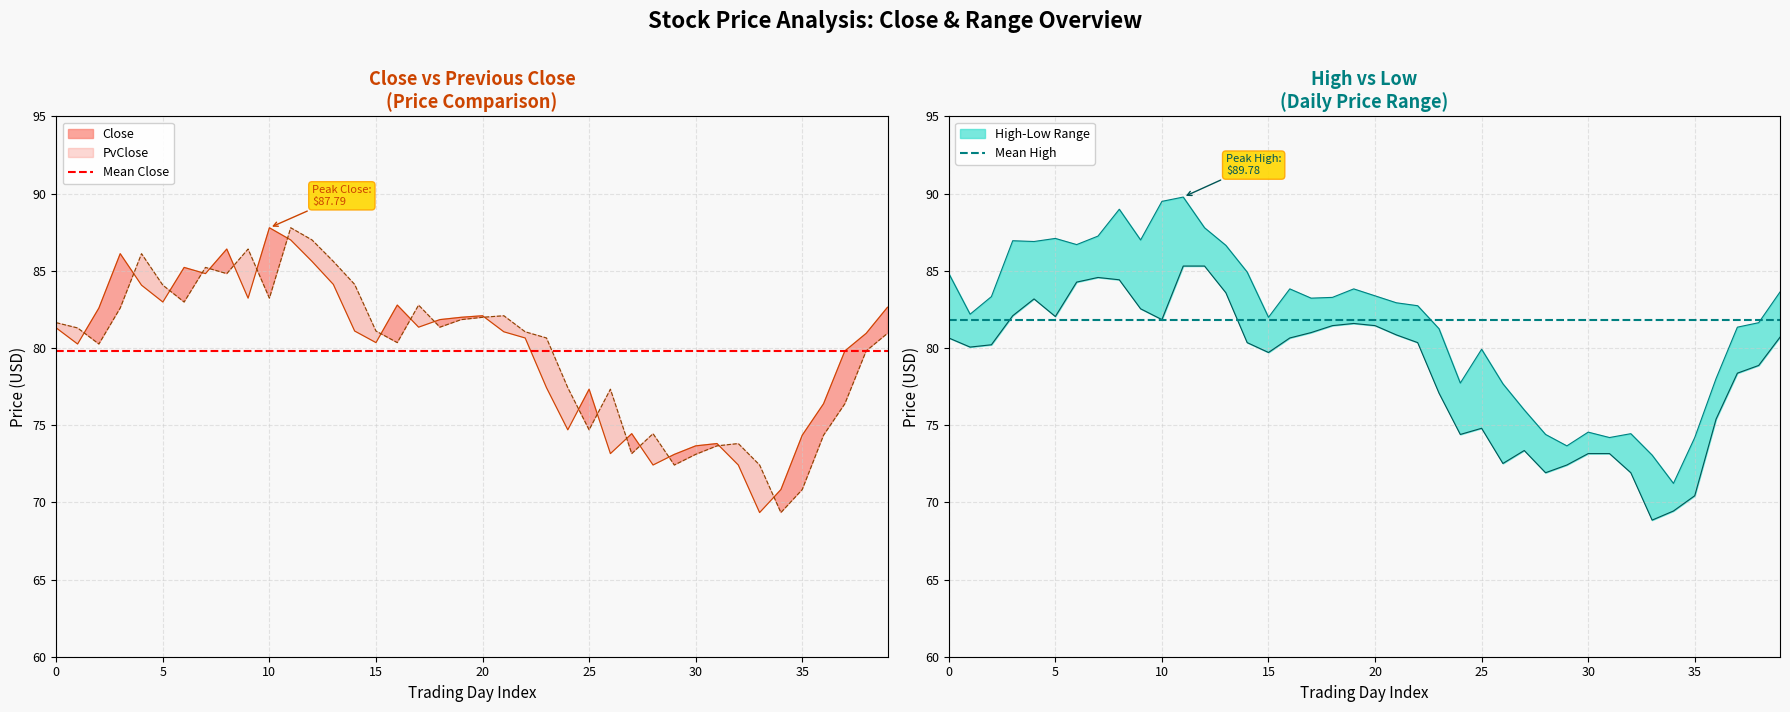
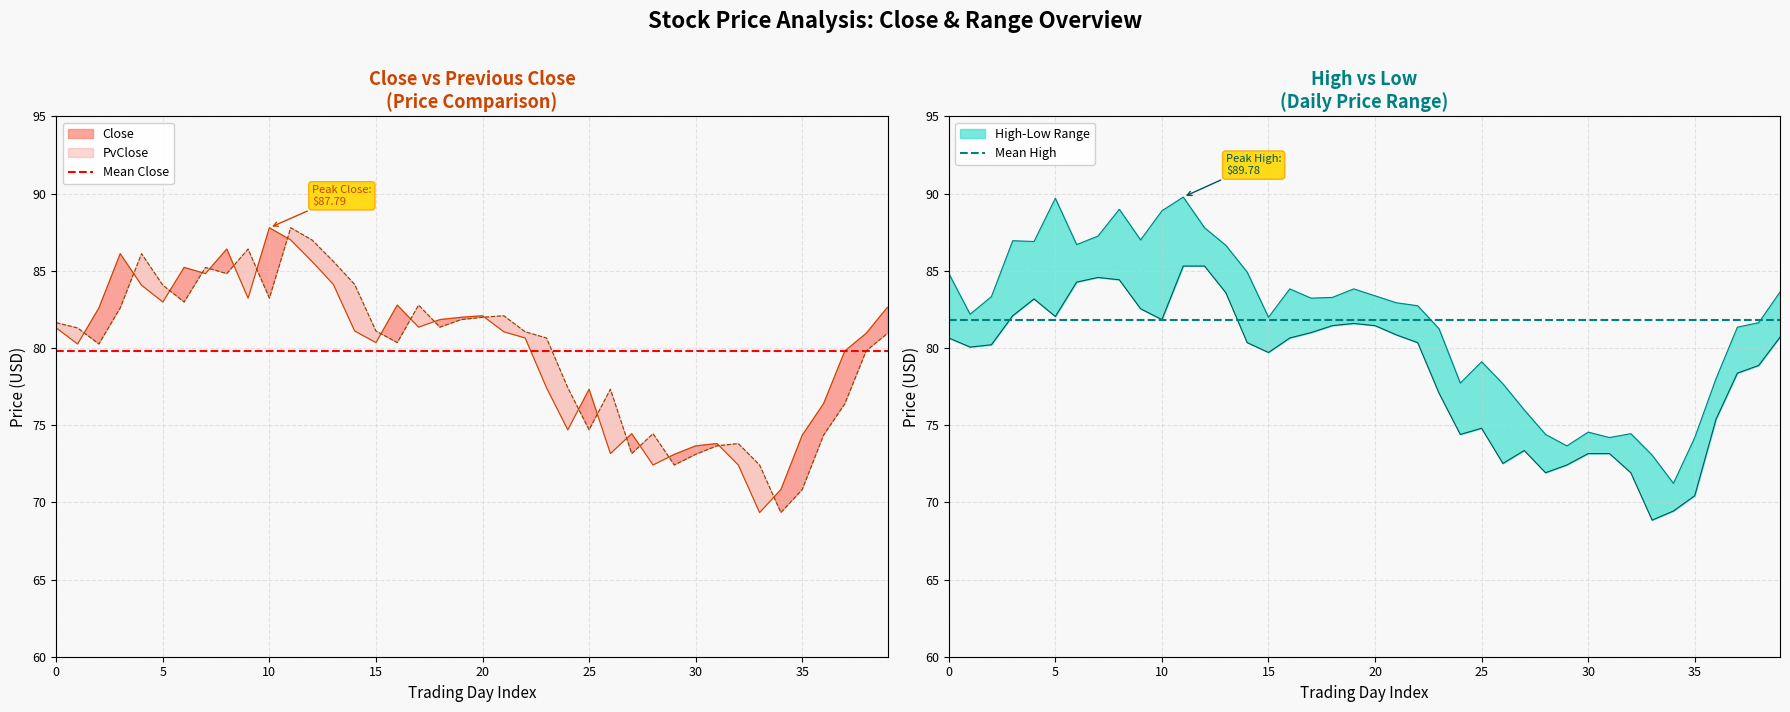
High vs Low (Daily Price Range), High-Low Range, 5: 87.1 -> 89.7
High vs Low (Daily Price Range), High-Low Range, 10: 89.5 -> 88.9
High vs Low (Daily Price Range), High-Low Range, 25: 79.9 -> 79.1
